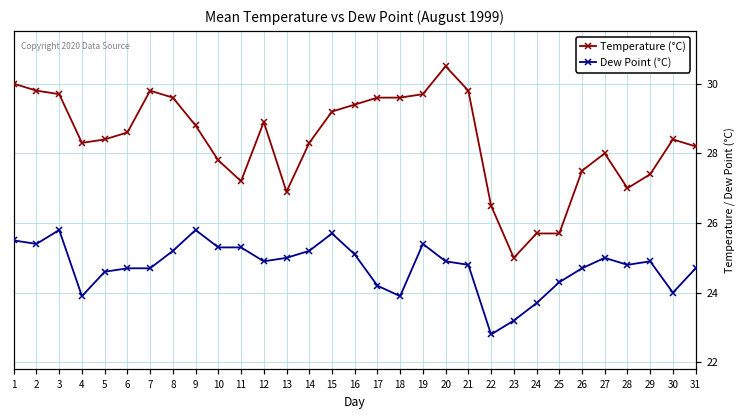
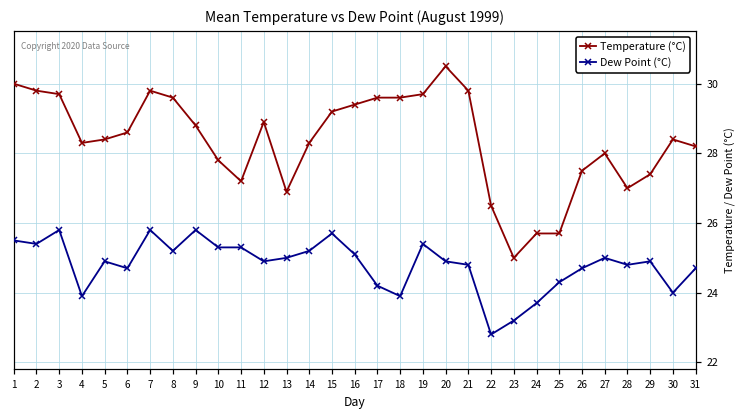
Dew Point (°C), 5: 24.6 -> 24.9
Dew Point (°C), 7: 24.7 -> 25.8
